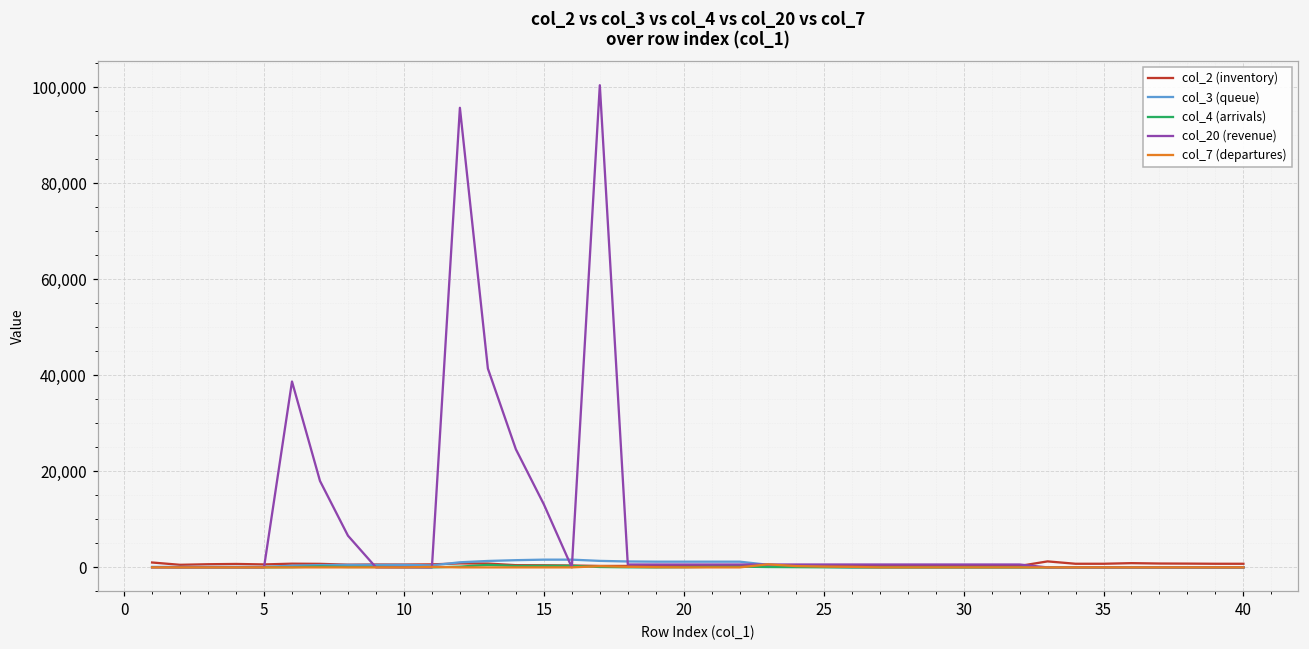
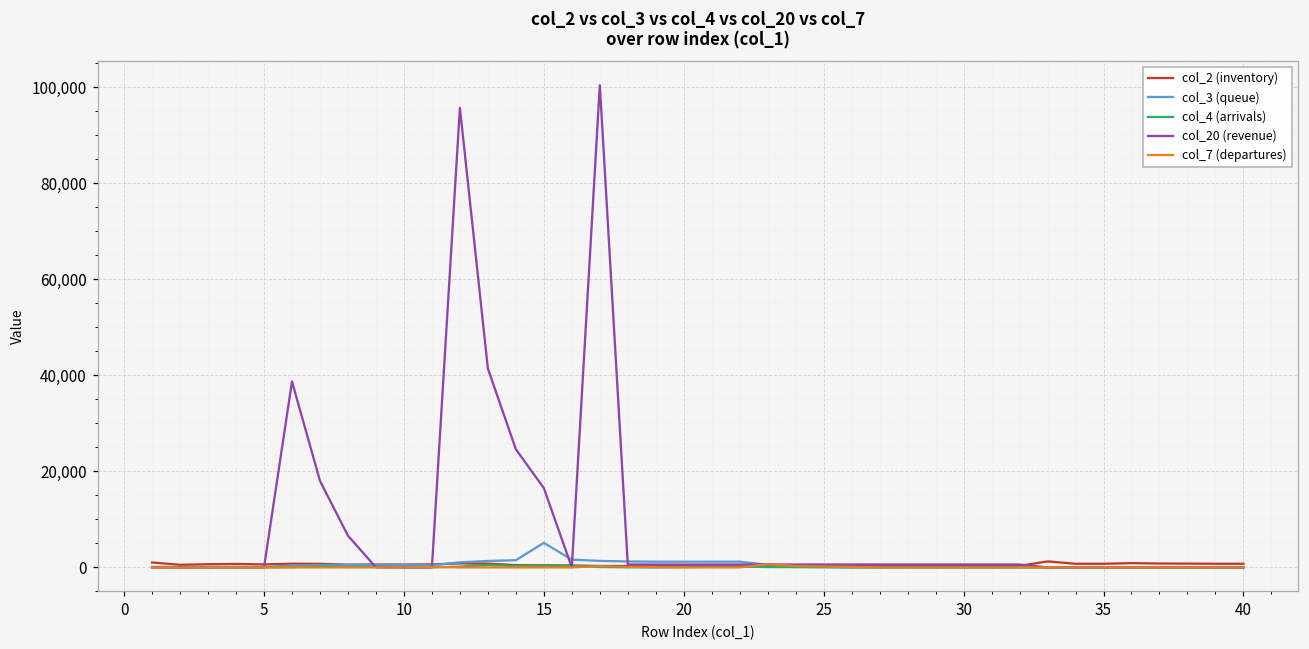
col_3 (queue), 15: 2,000 -> 5,000
col_20 (revenue), 15: 13,000 -> 17,000
